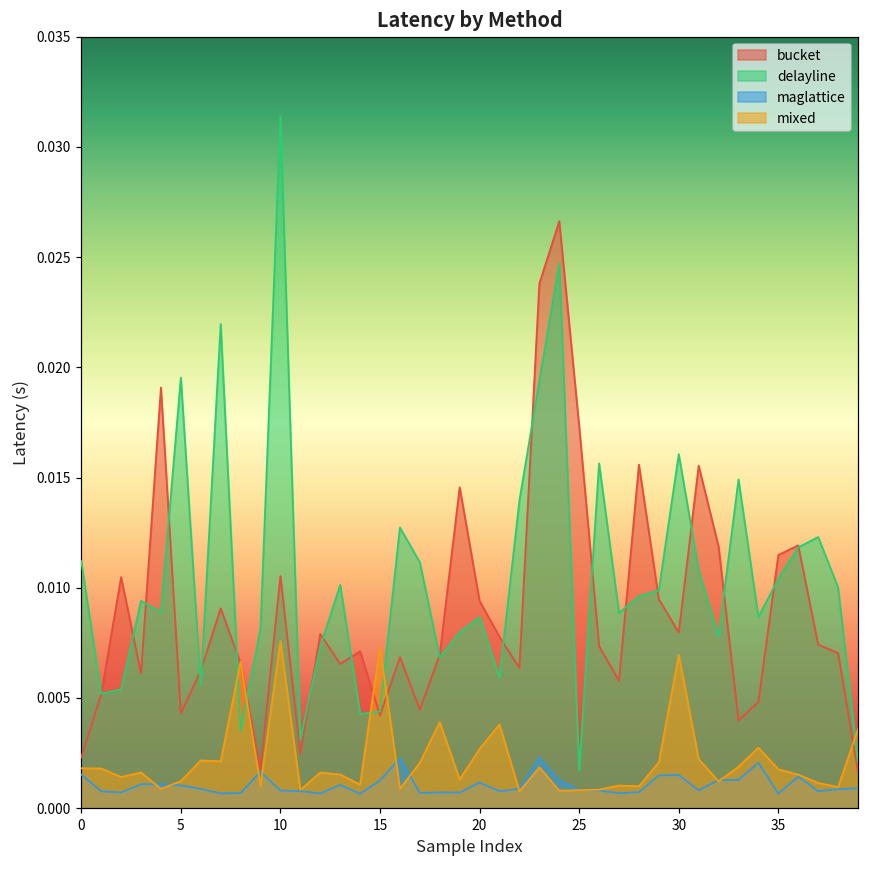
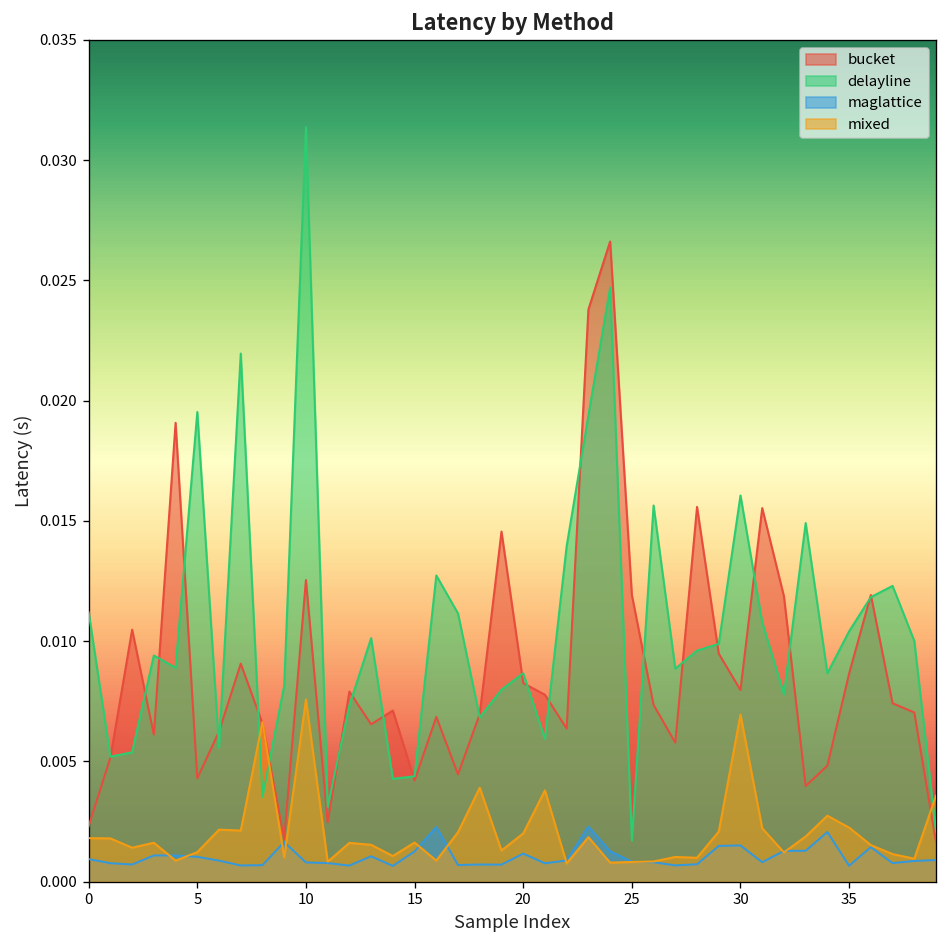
maglattice, 0: 0.0015 -> 0.0009
bucket, 10: 0.0105 -> 0.0125
mixed, 15: 0.0073 -> 0.0016
bucket, 20: 0.0094 -> 0.0083
mixed, 20: 0.0027 -> 0.0020
bucket, 25: 0.0173 -> 0.0119
bucket, 35: 0.0115 -> 0.0087
mixed, 35: 0.0018 -> 0.0022
